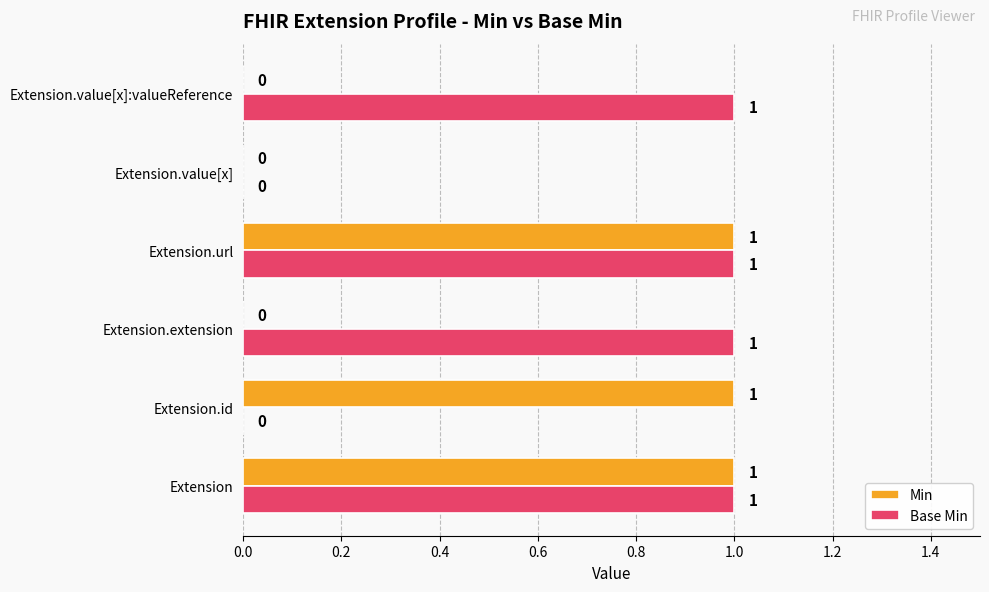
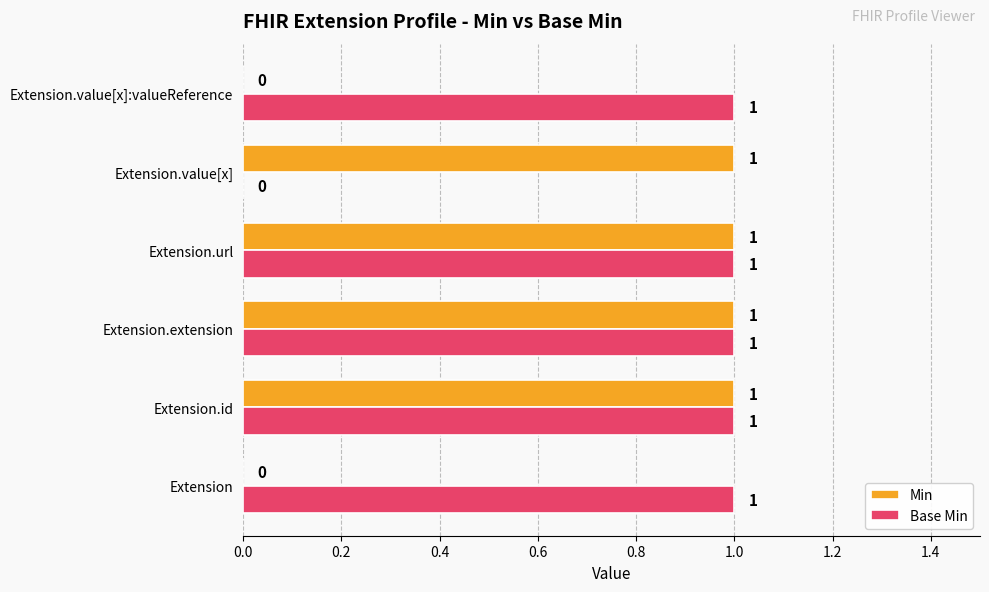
Min, Extension.value[x]: 0 -> 1
Min, Extension.extension: 0 -> 1
Base Min, Extension.id: 0 -> 1
Min, Extension: 1 -> 0
